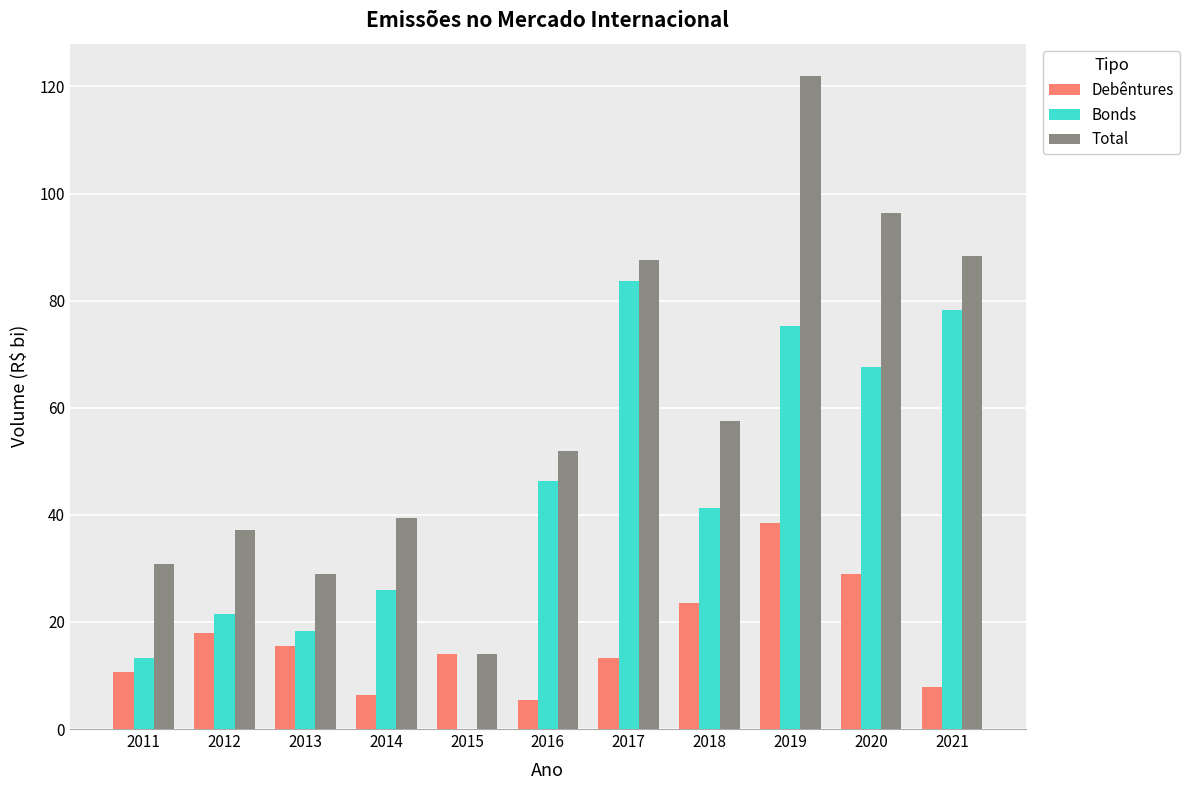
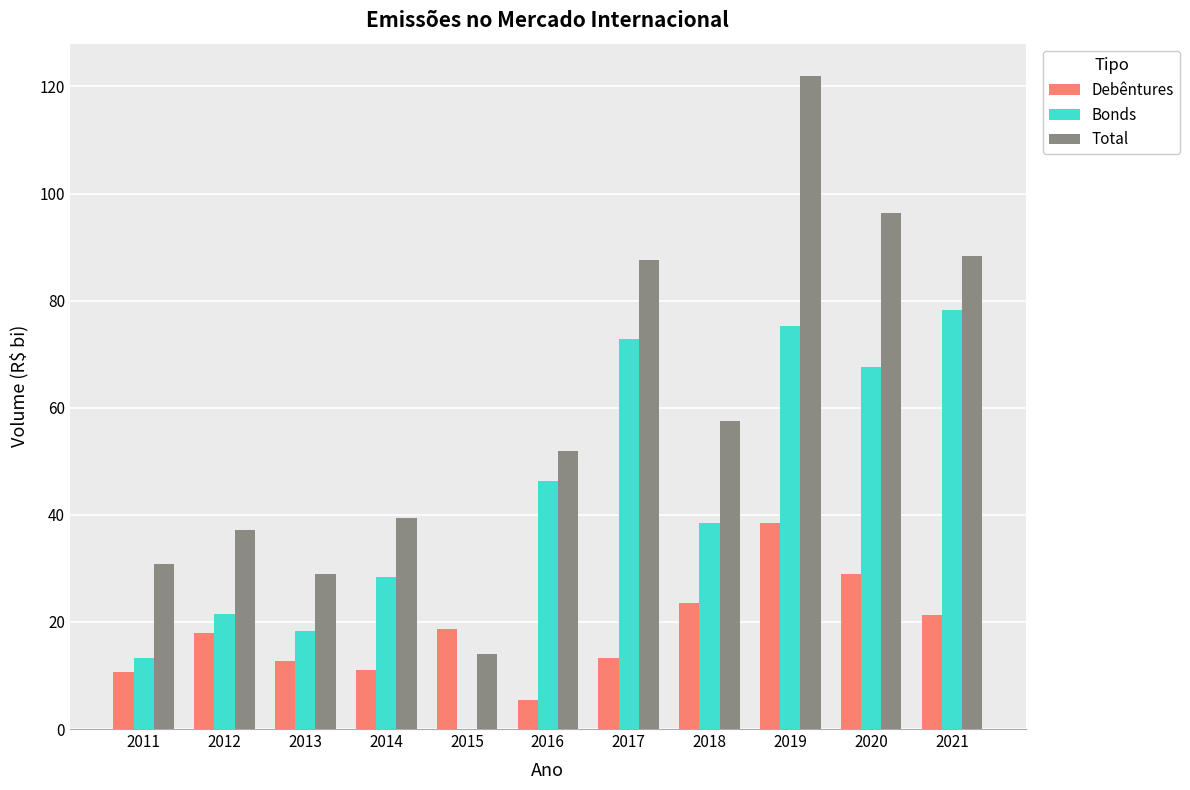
Debêntures, 2013: 15 -> 13
Debêntures, 2014: 6 -> 11
Bonds, 2014: 26 -> 28
Debêntures, 2015: 14 -> 19
Bonds, 2017: 84 -> 73
Bonds, 2018: 41 -> 38
Debêntures, 2021: 8 -> 21
